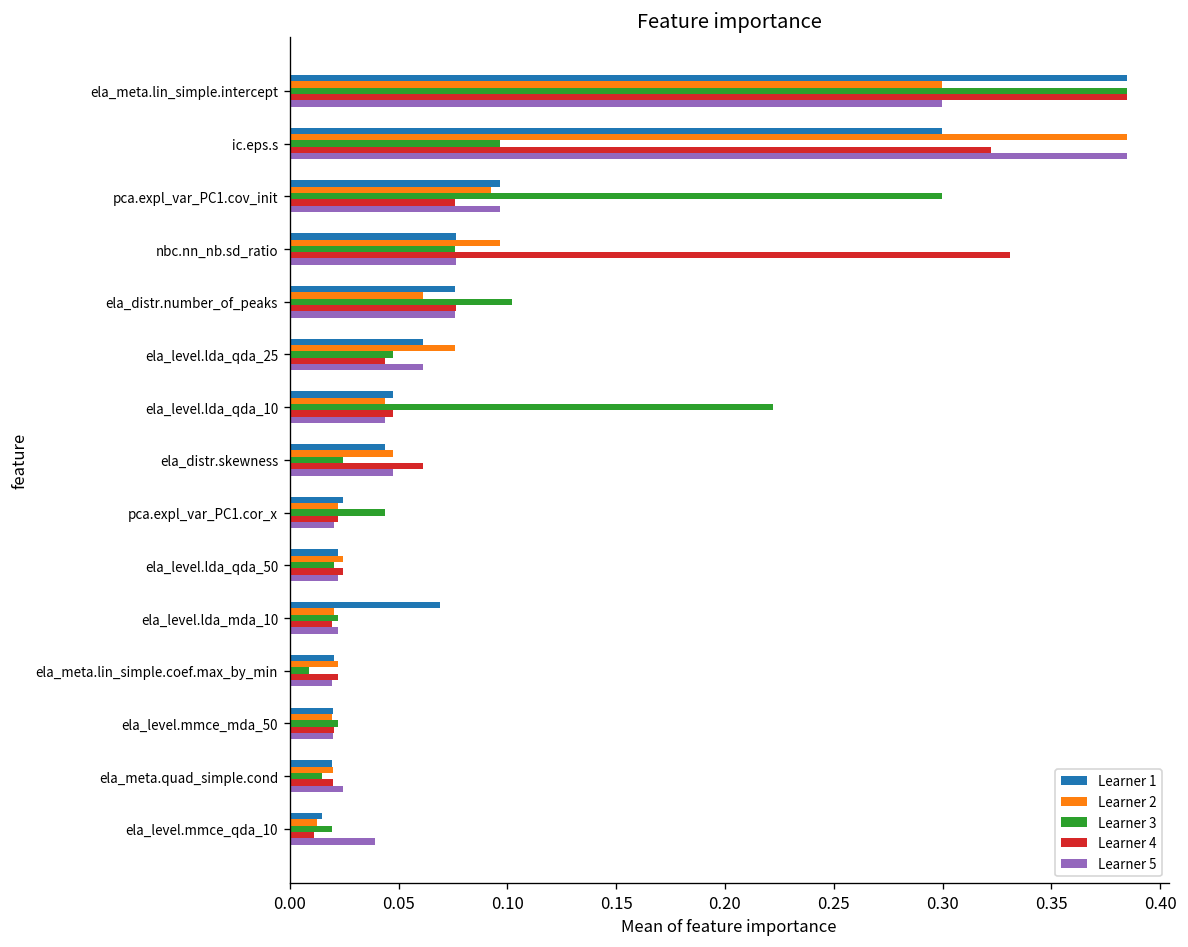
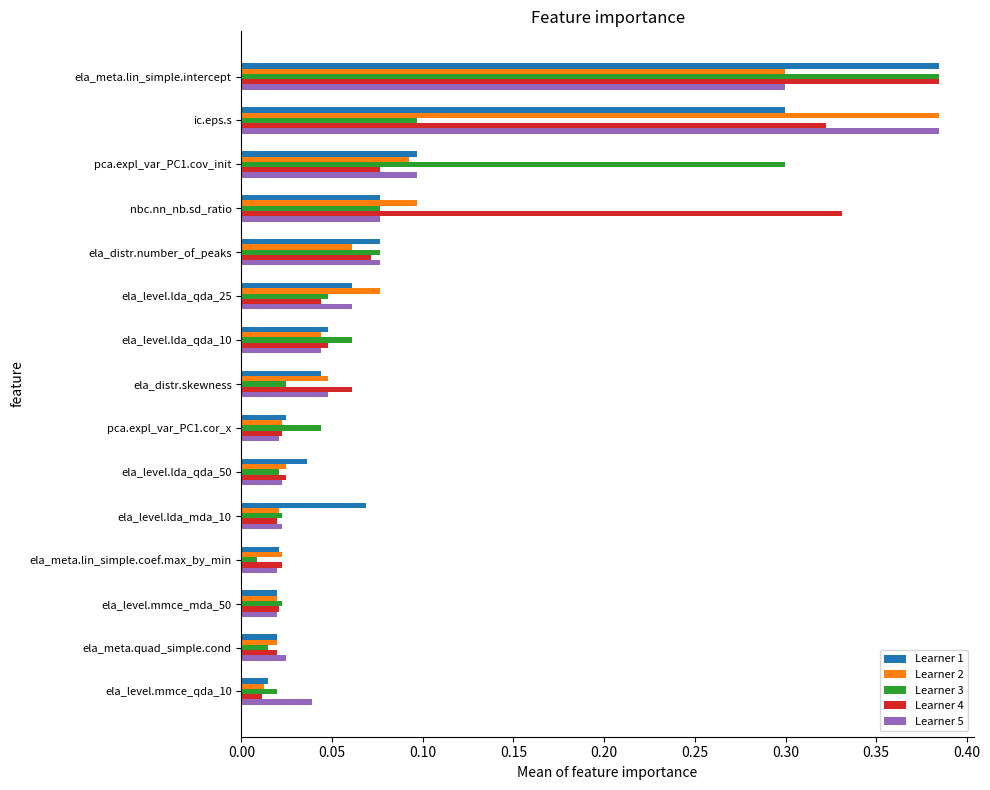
Learner 3, ela_distr.number_of_peaks: 0.102 -> 0.076
Learner 4, ela_distr.number_of_peaks: 0.076 -> 0.072
Learner 3, ela_level.lda_qda_10: 0.222 -> 0.061
Learner 1, ela_level.lda_qda_50: 0.022 -> 0.036
